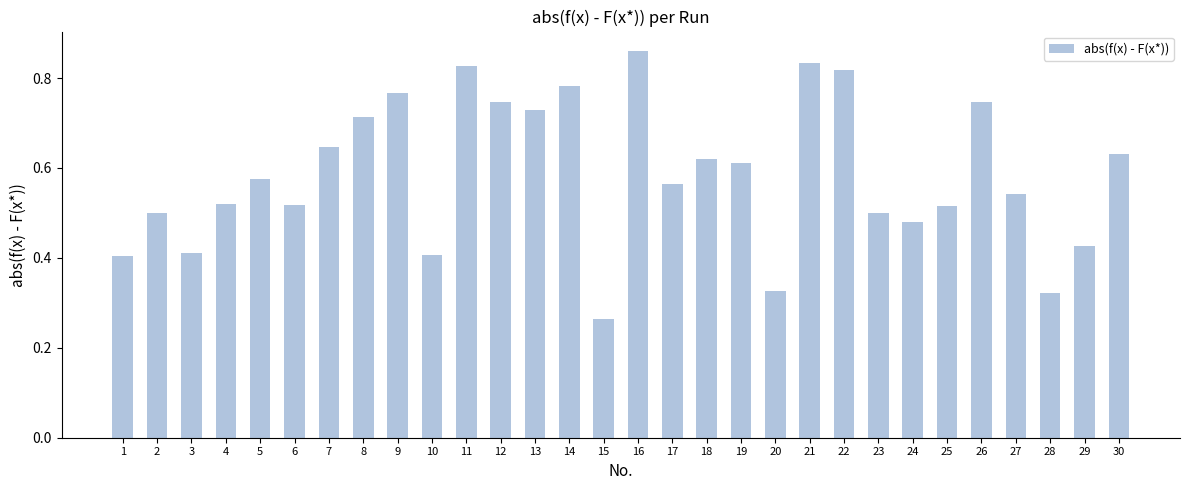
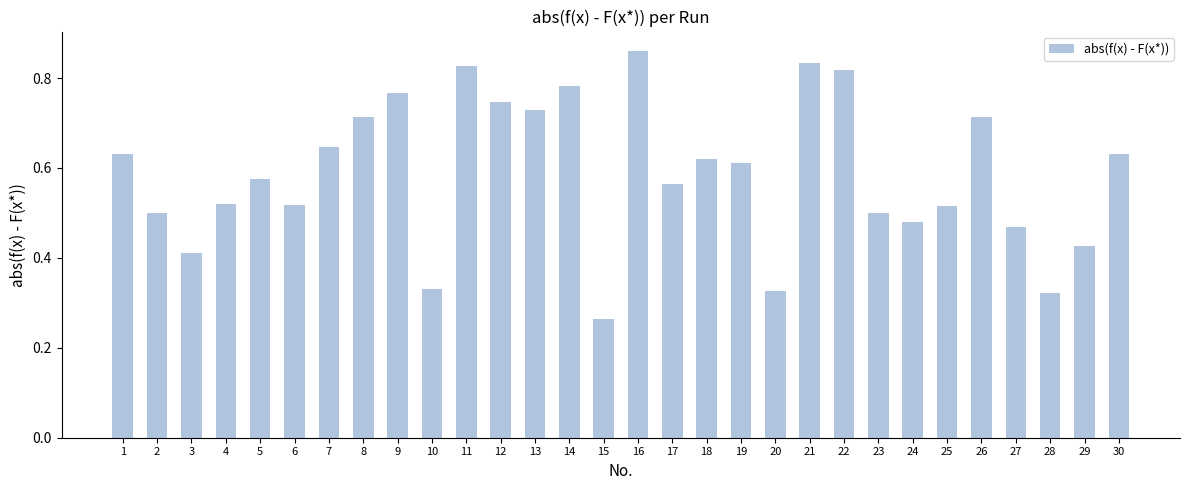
1: 0.40 -> 0.63
10: 0.41 -> 0.33
26: 0.75 -> 0.71
27: 0.54 -> 0.47
